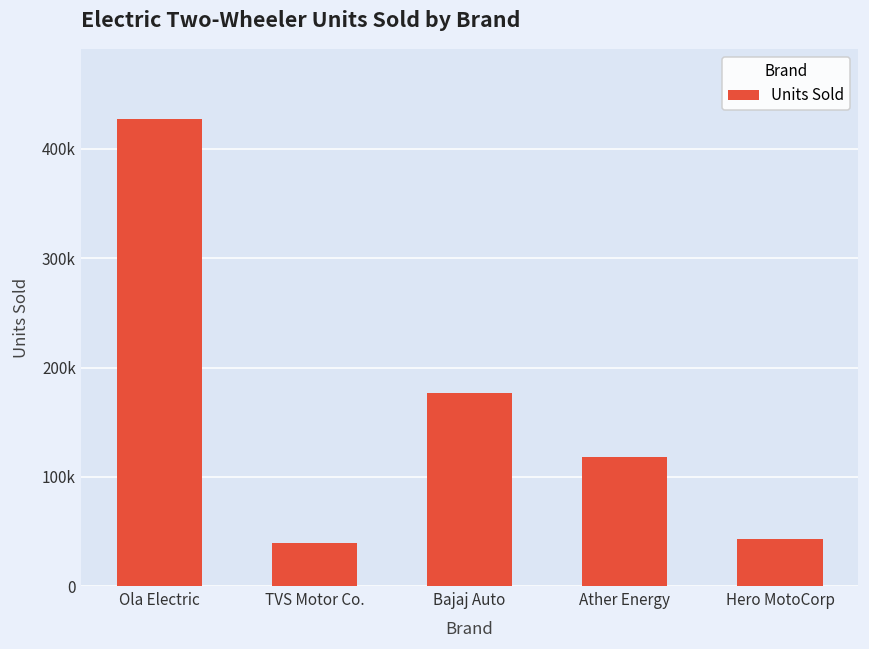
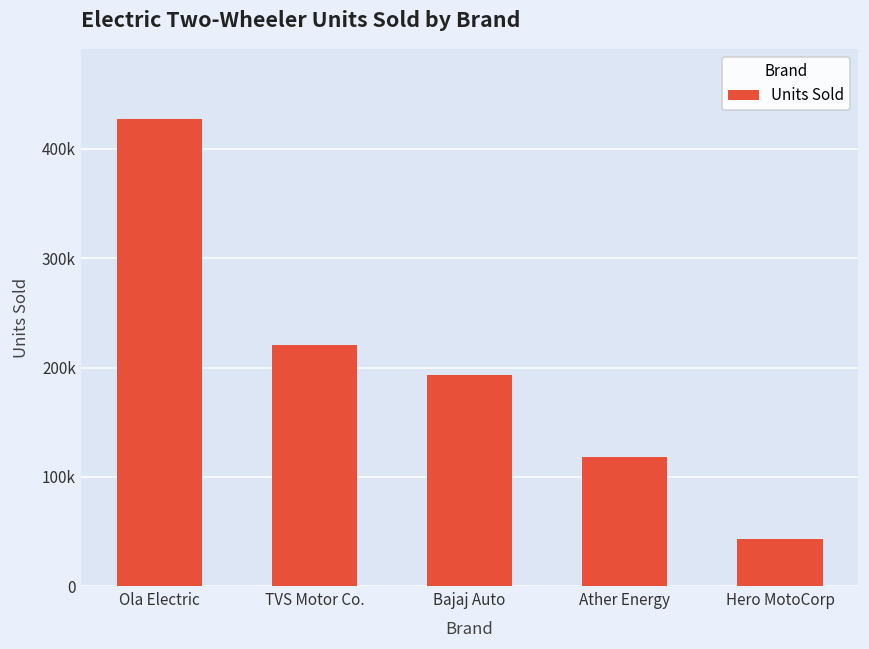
TVS Motor Co.: 40000 -> 220000
Bajaj Auto: 180000 -> 190000
